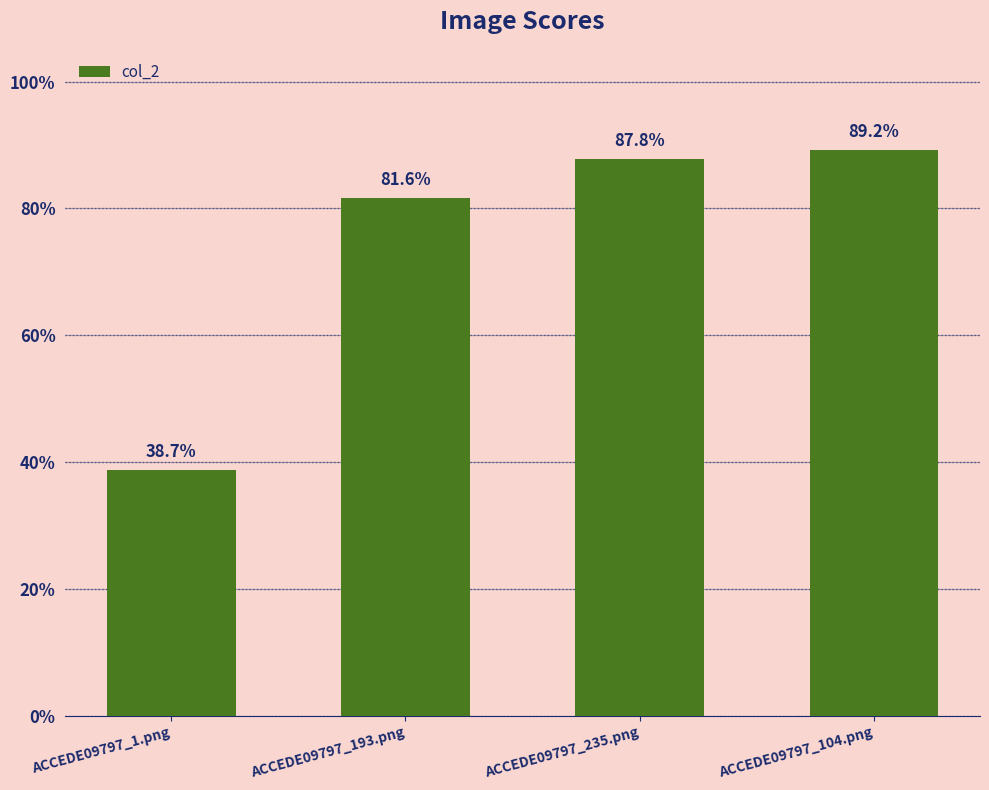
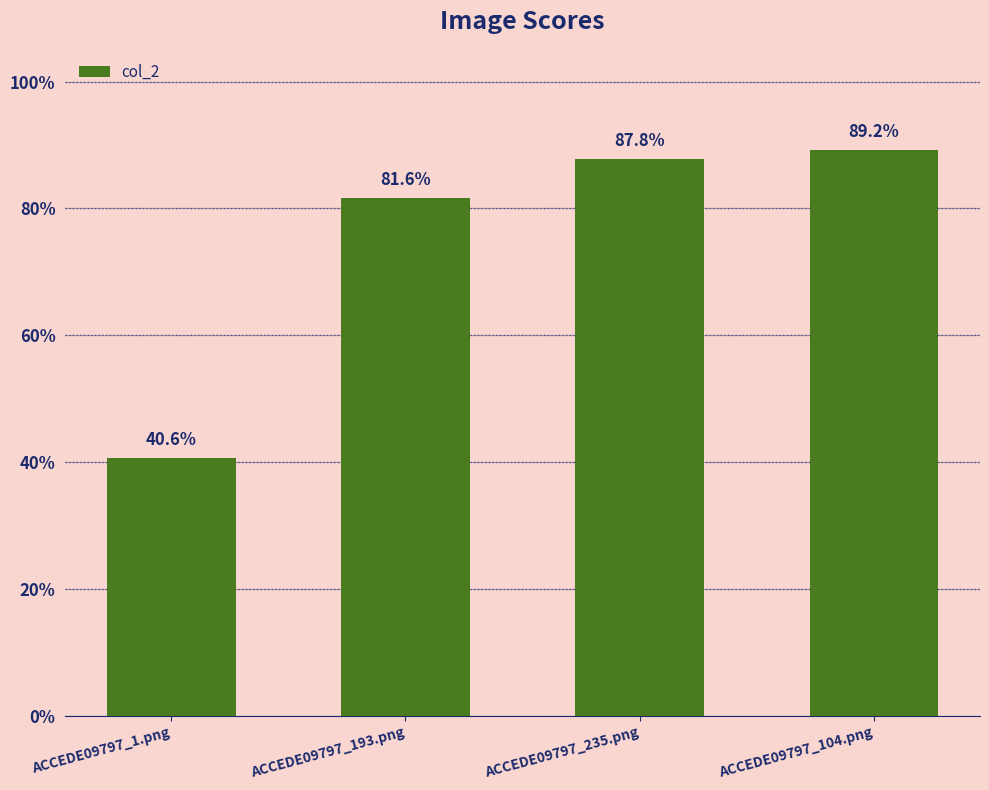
ACCEDE09797_1.png: 38.7% -> 40.6%
